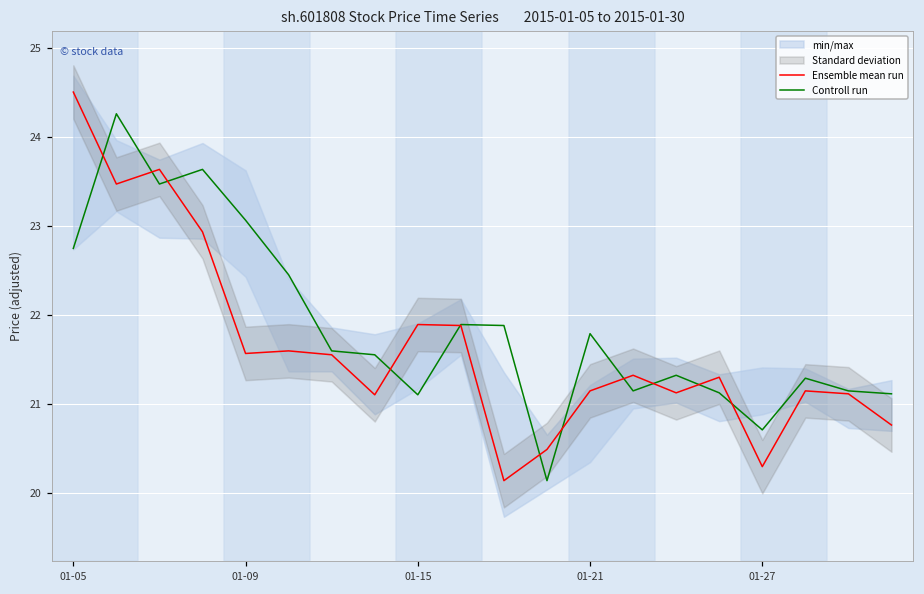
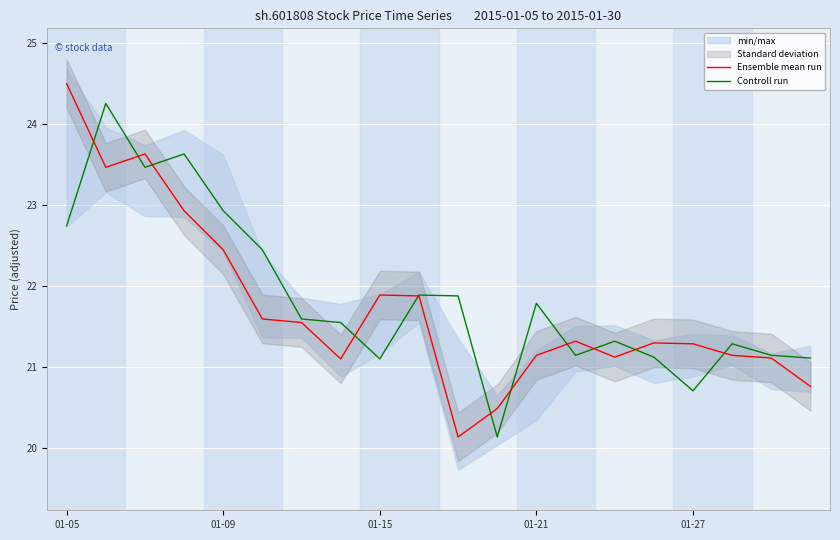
Ensemble mean run, 01-09: 21.6 -> 22.5
Controll run, 01-09: 23.1 -> 22.9
Ensemble mean run, 01-27: 20.3 -> 21.3
